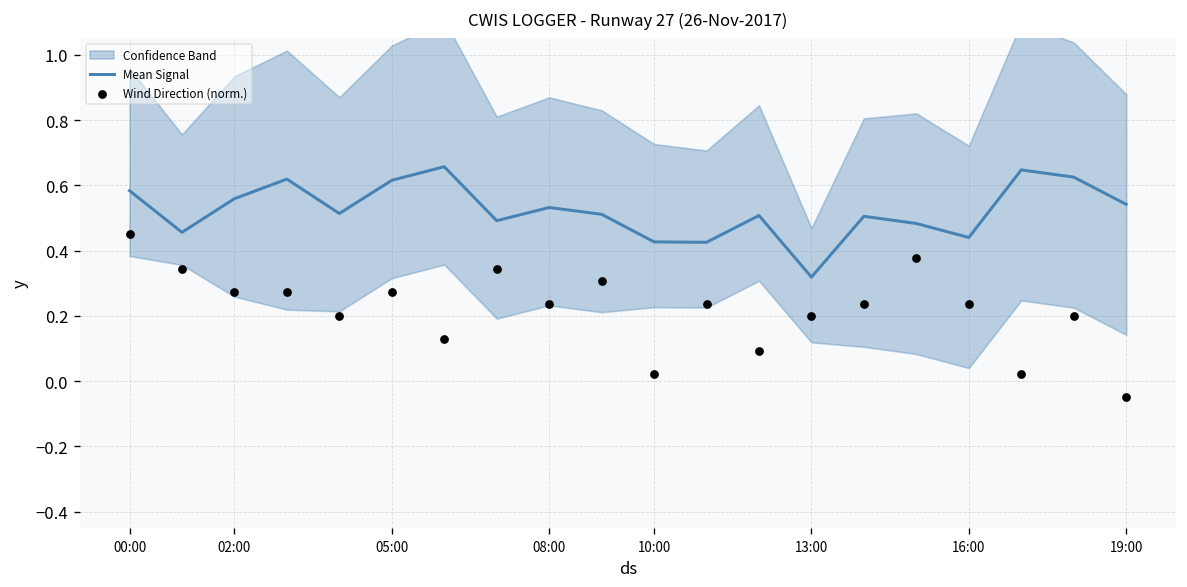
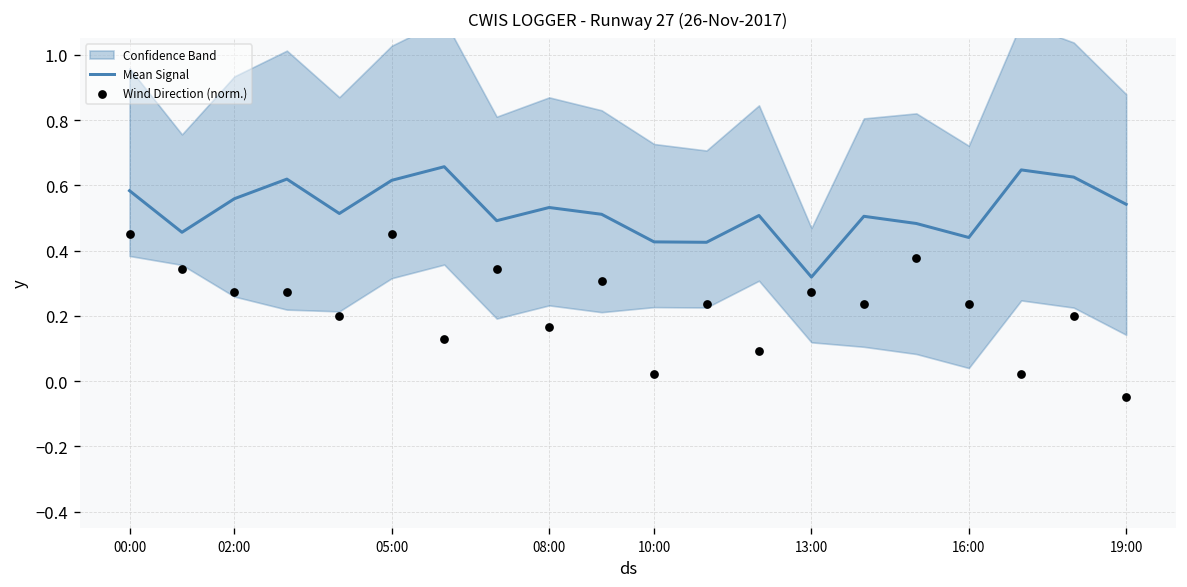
Wind Direction (norm.), 05:00: 0.27 -> 0.45
Wind Direction (norm.), 08:00: 0.24 -> 0.16
Wind Direction (norm.), 13:00: 0.20 -> 0.27
